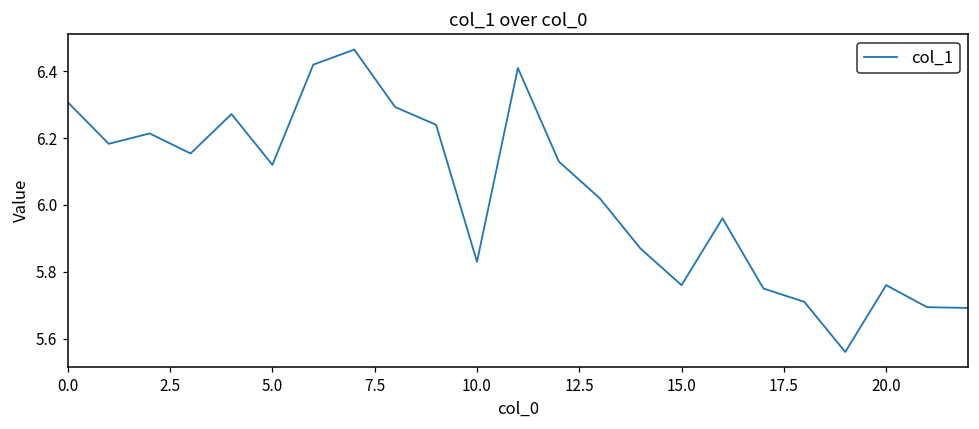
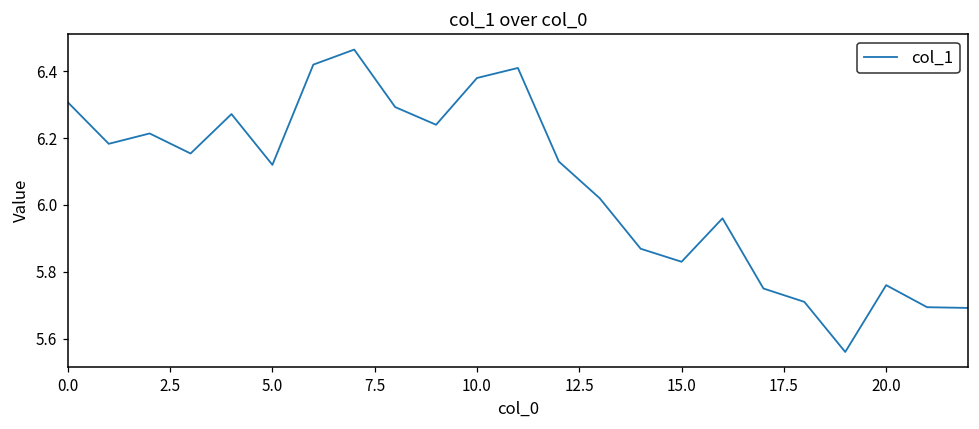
10.0: 5.83 -> 6.38
15.0: 5.76 -> 5.83
